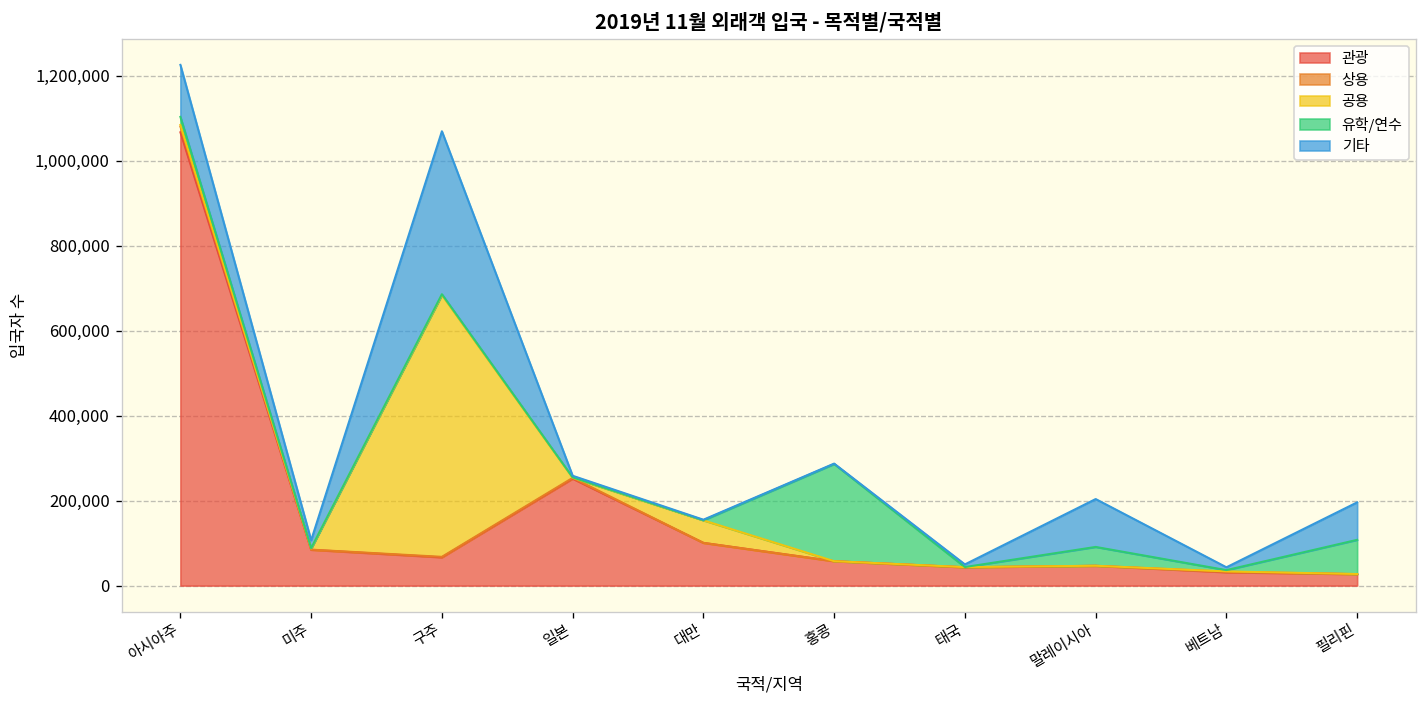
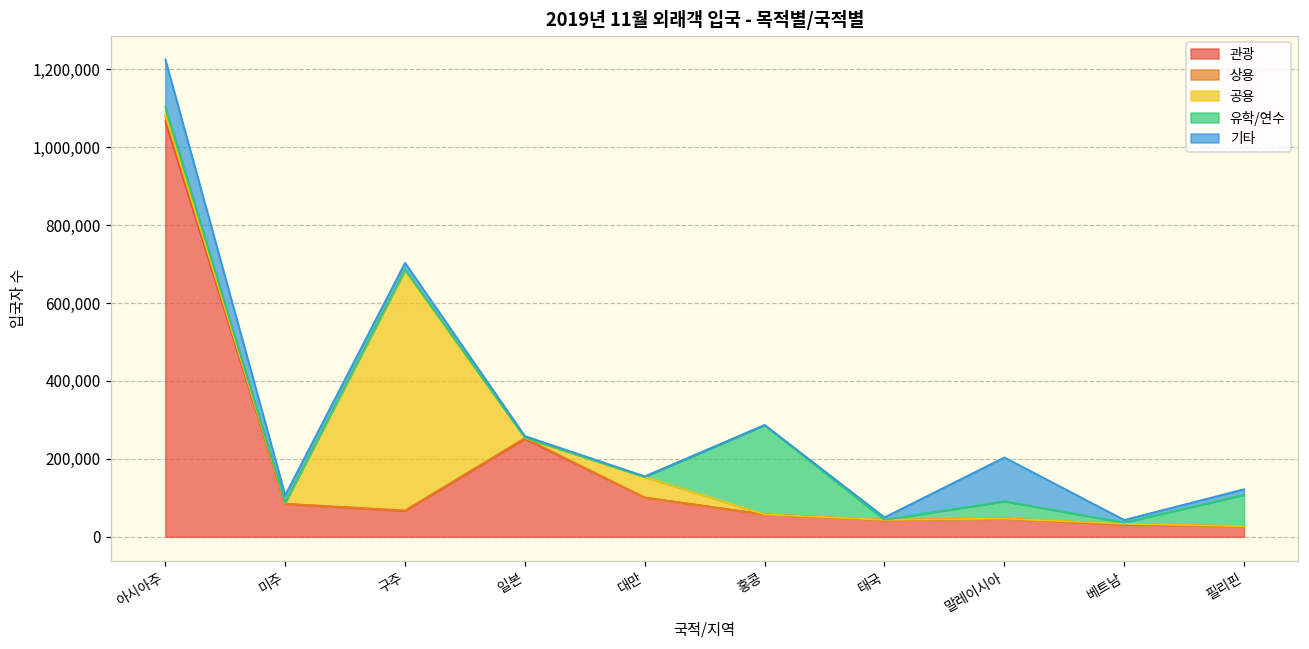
기타, 구주: 380,000 -> 20,000
기타, 필리핀: 90,000 -> 10,000
